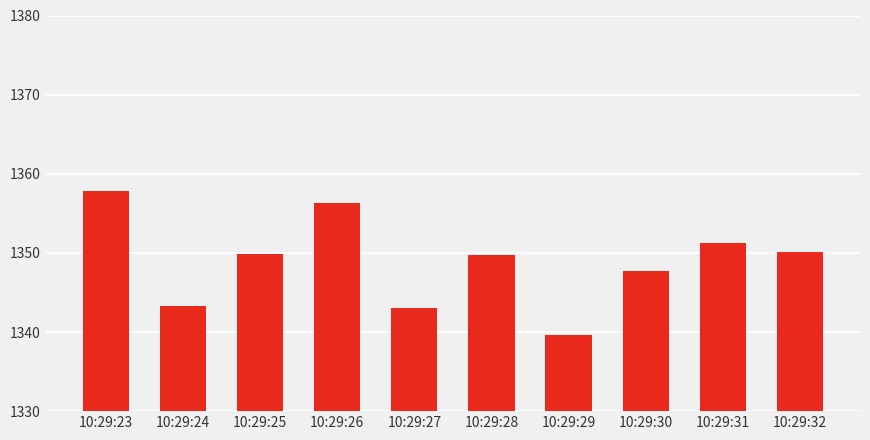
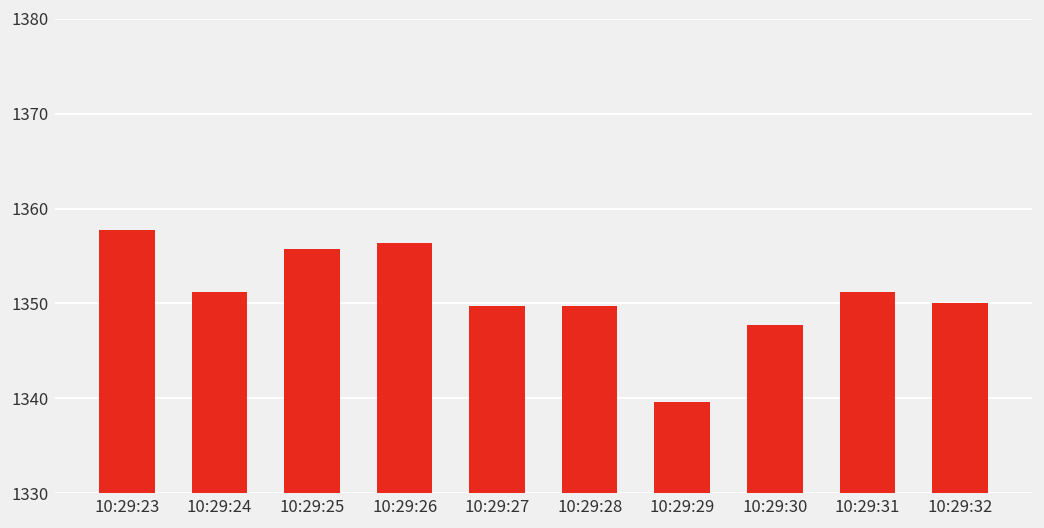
10:29:24: 1343 -> 1351
10:29:25: 1350 -> 1356
10:29:27: 1343 -> 1350
